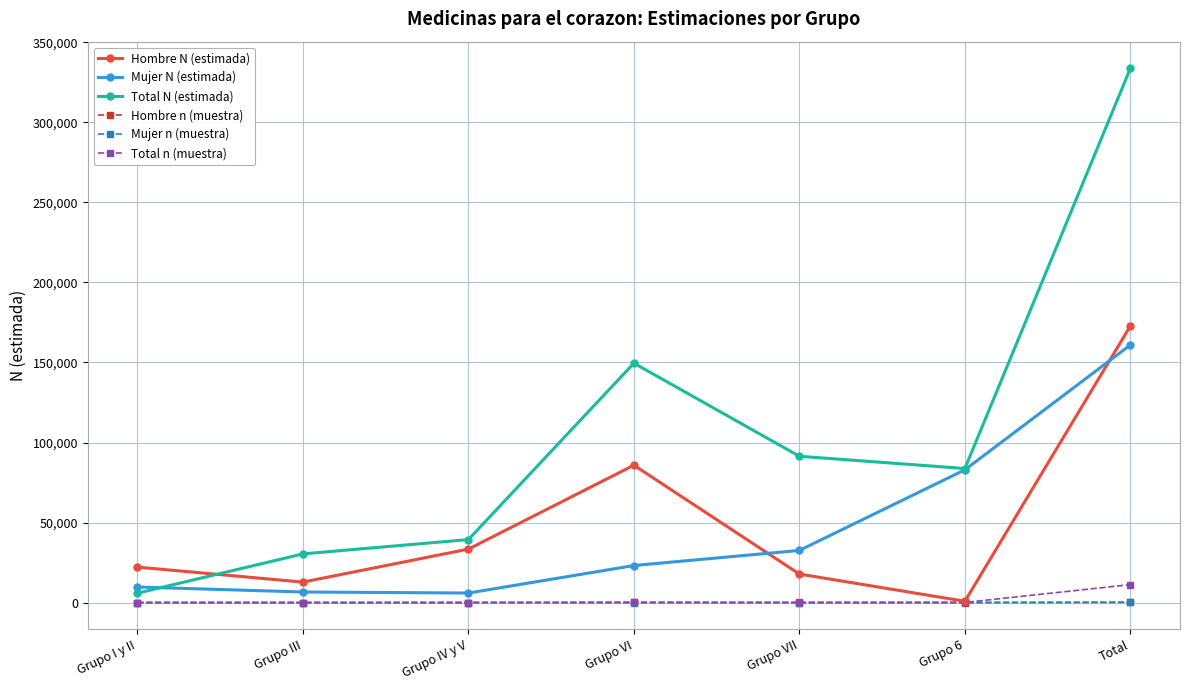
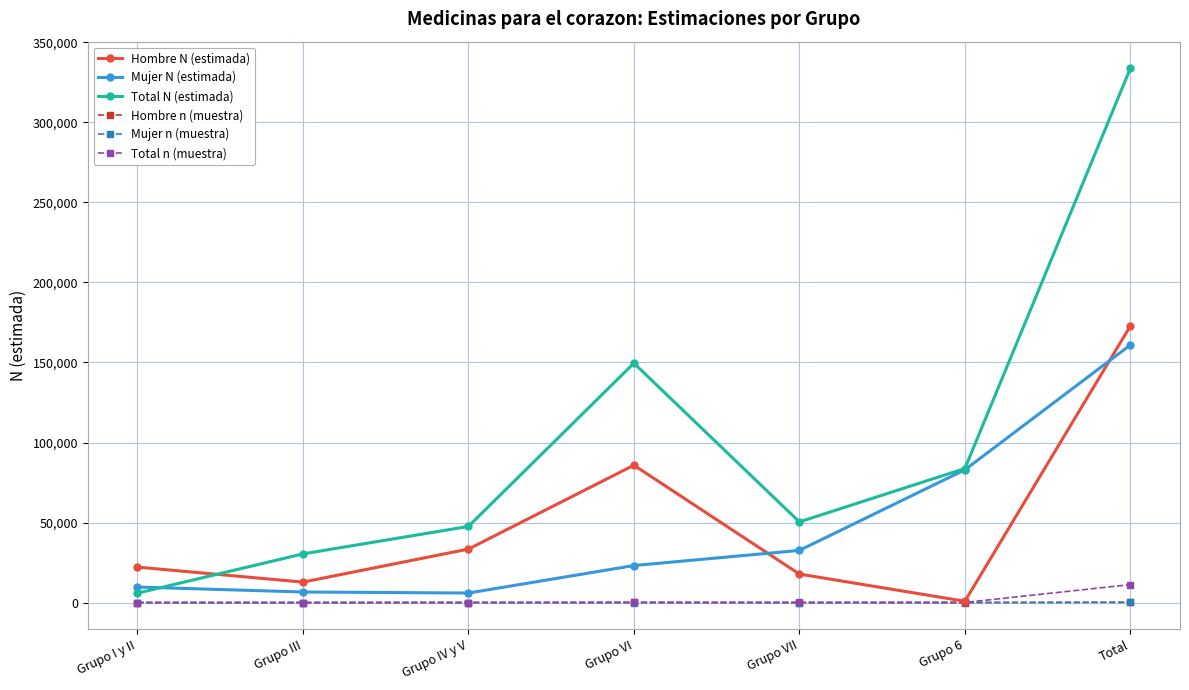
Total N (estimada), Grupo IV y V: 39,000 -> 48,000
Total N (estimada), Grupo VII: 91,000 -> 50,000
